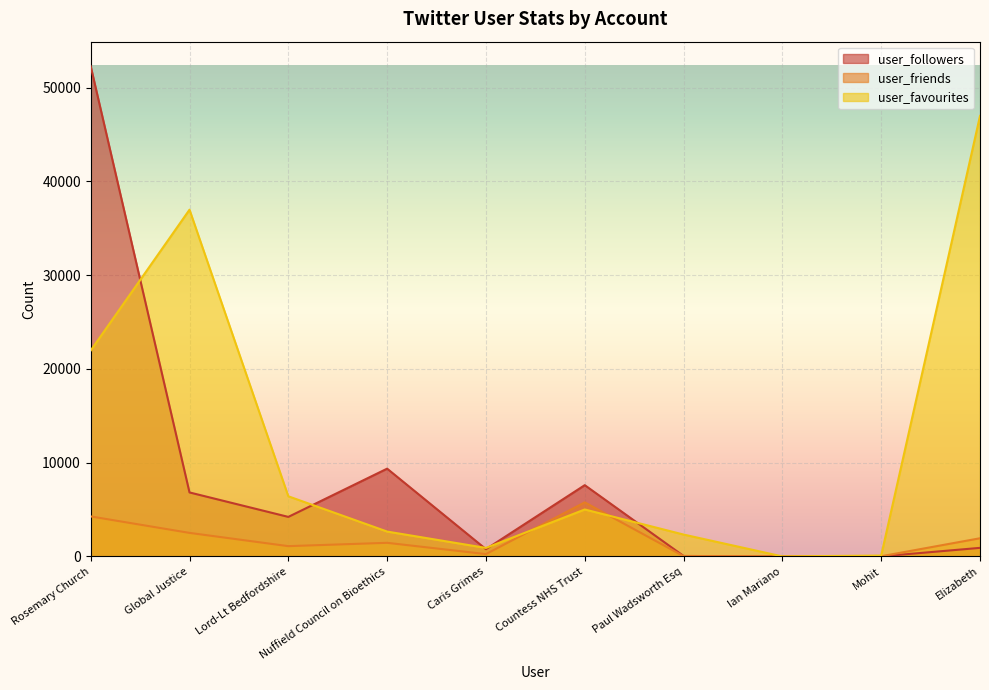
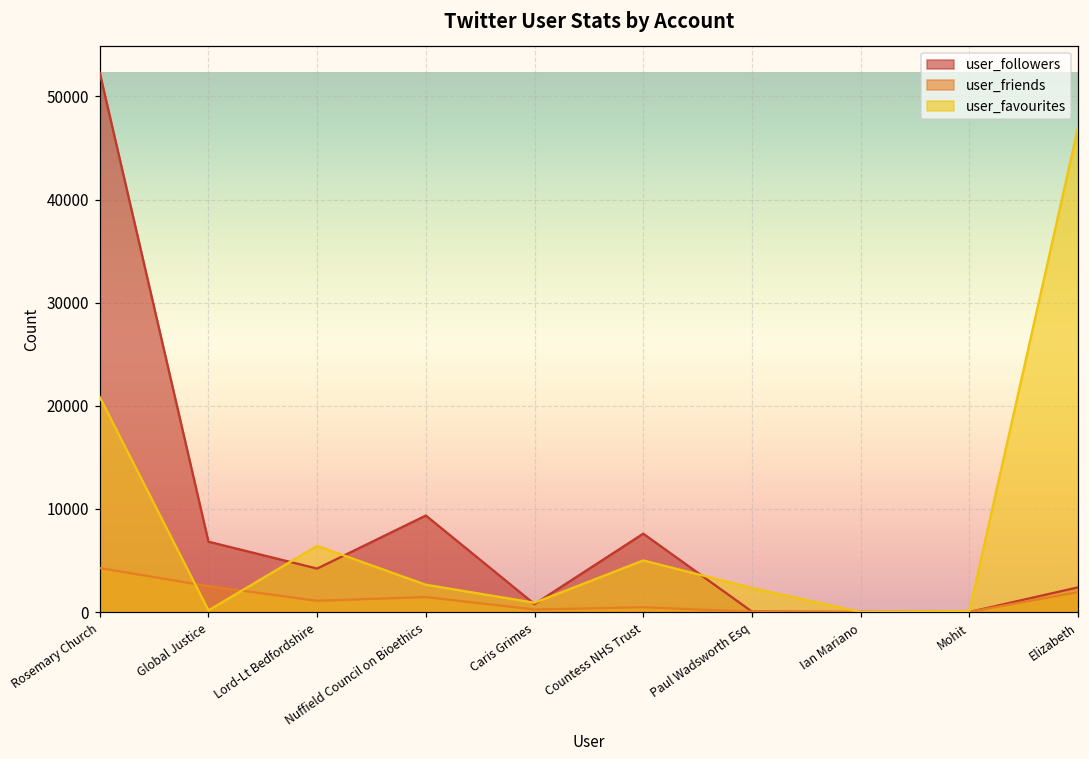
user_favourites, Rosemary Church: 22000 -> 21000
user_favourites, Global Justice: 37000 -> 0
user_friends, Countess NHS Trust: 6000 -> 0
user_followers, Elizabeth: 1000 -> 2000
